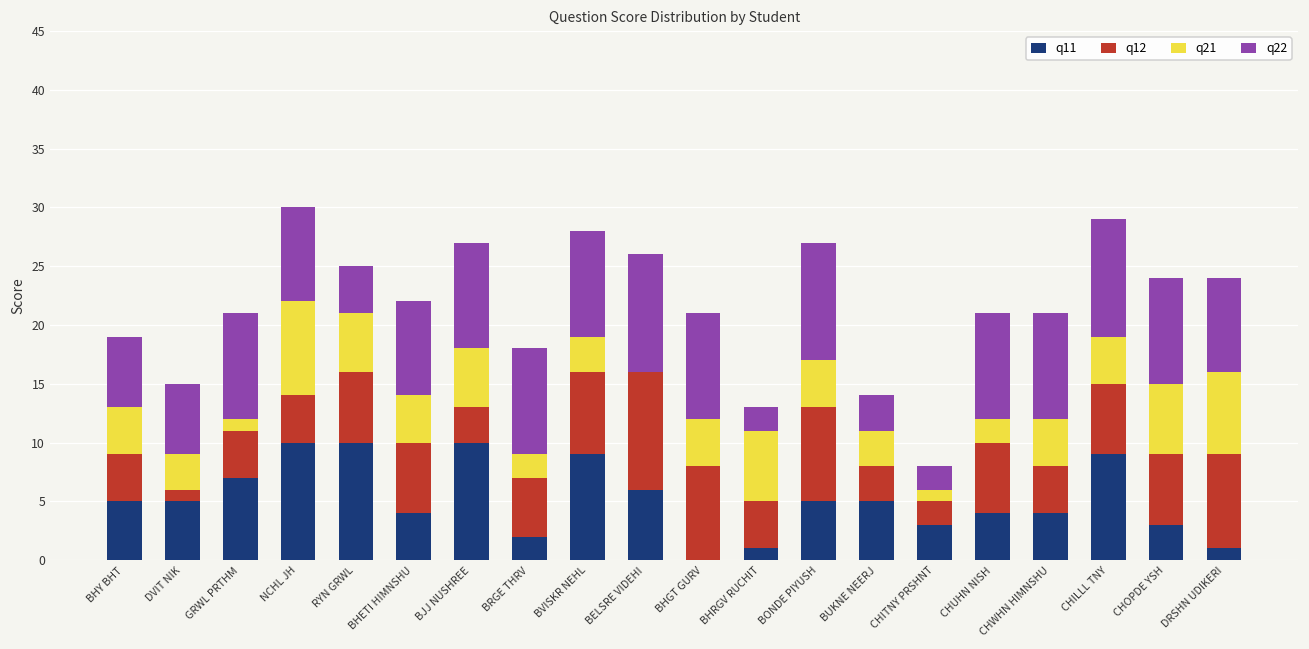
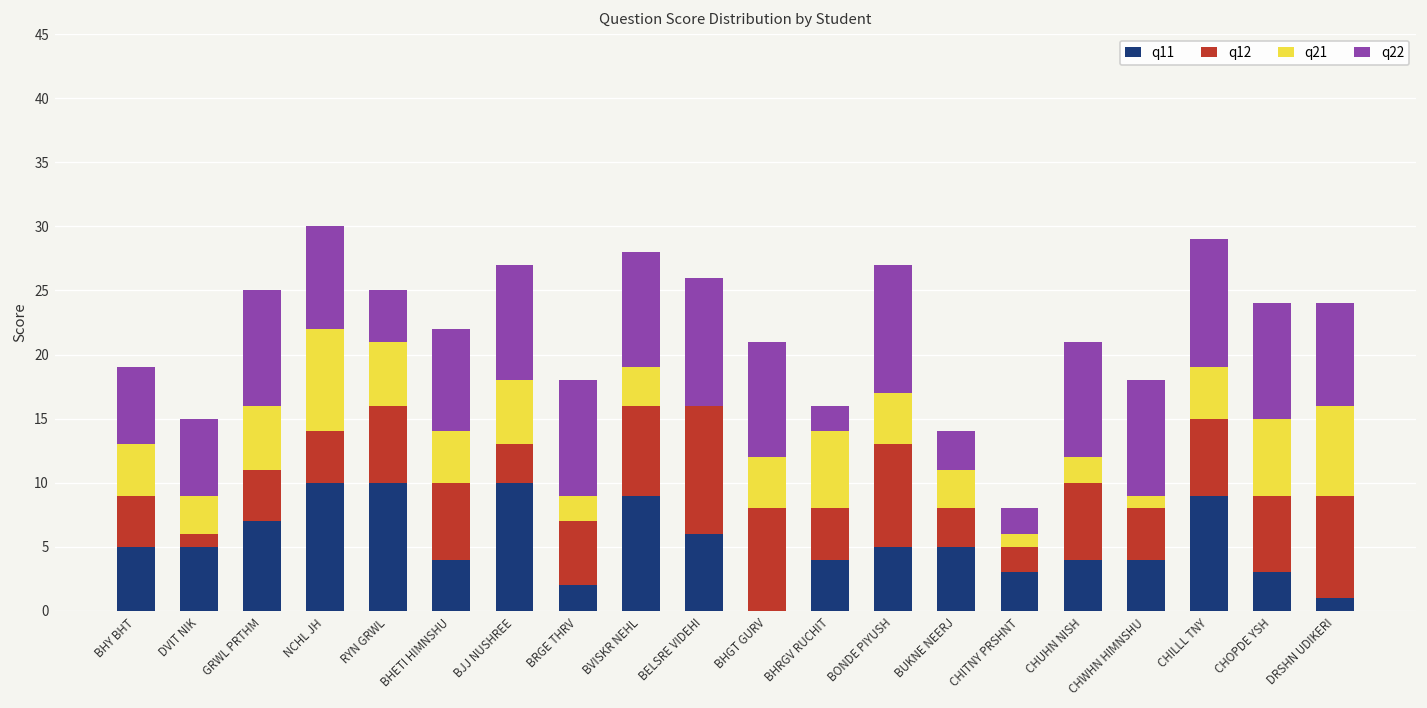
q21, GRWL PRTHM: 1 -> 5
q11, BHRGV RUCHIT: 1 -> 4
q21, CHWHN HIMNSHU: 4 -> 1
